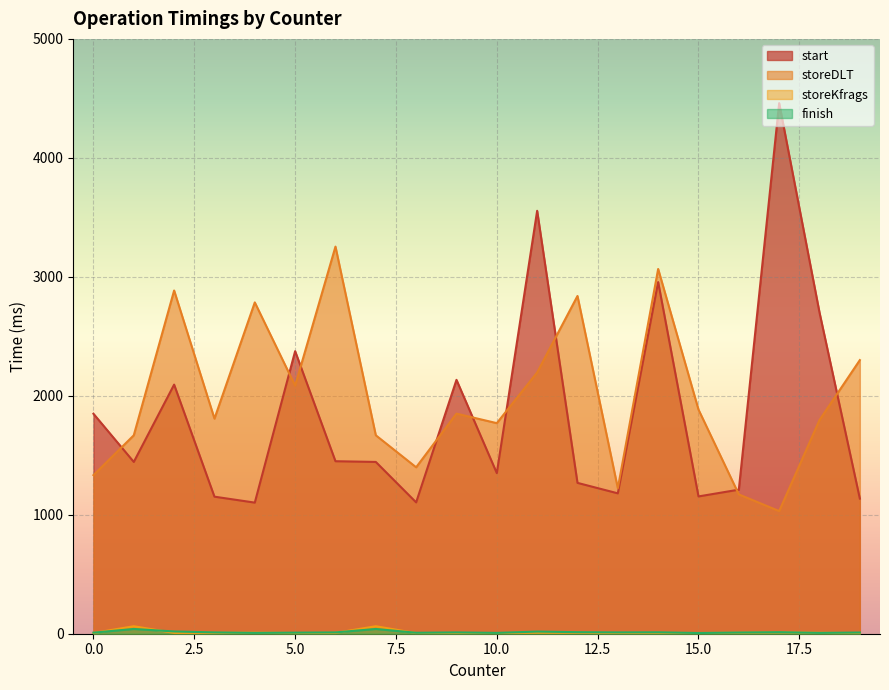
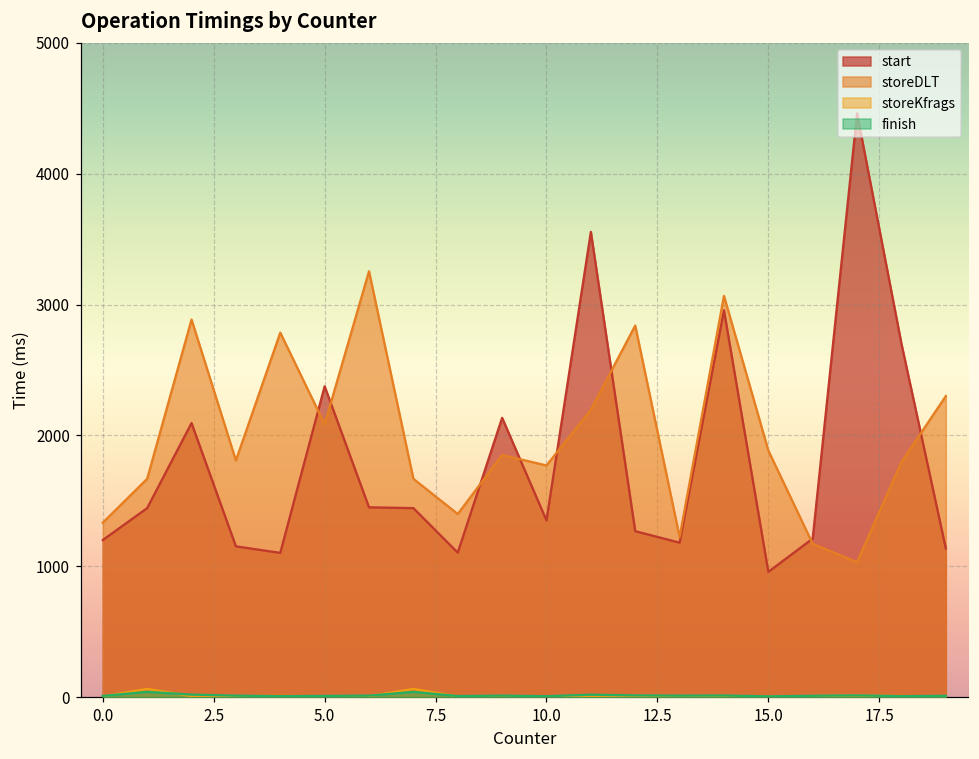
start, 0.0: 1850 -> 1200
start, 15.0: 1150 -> 960
